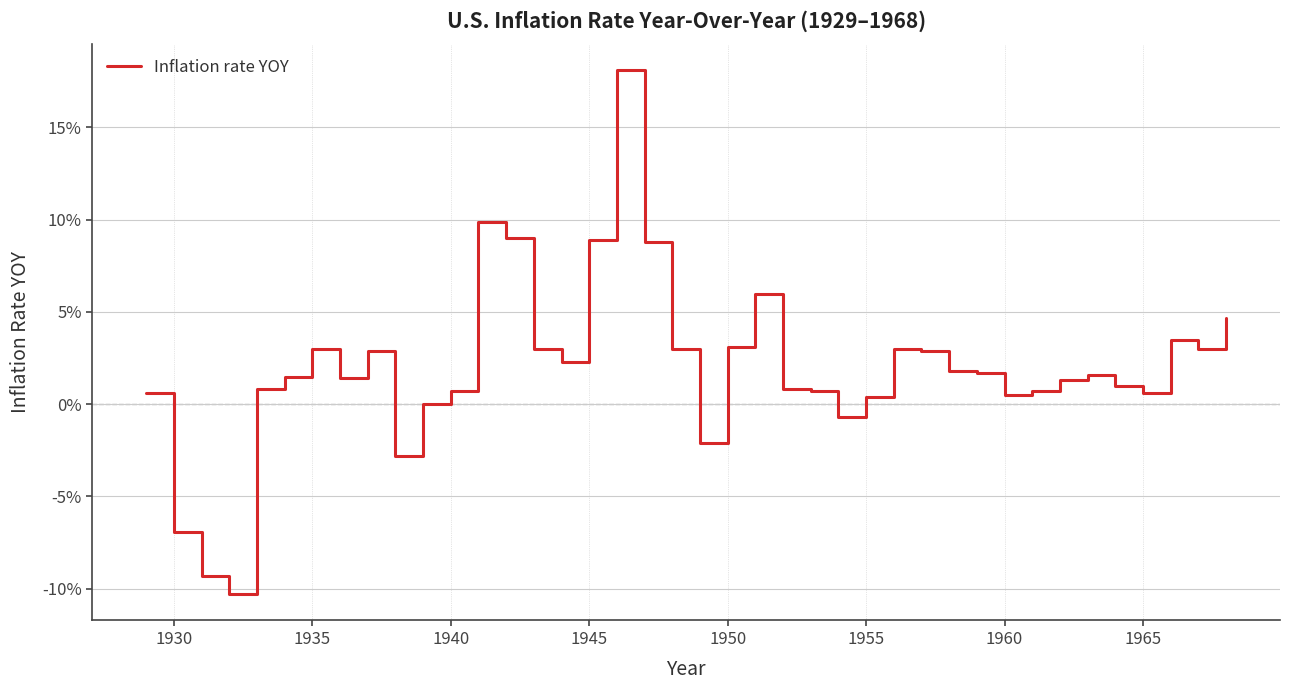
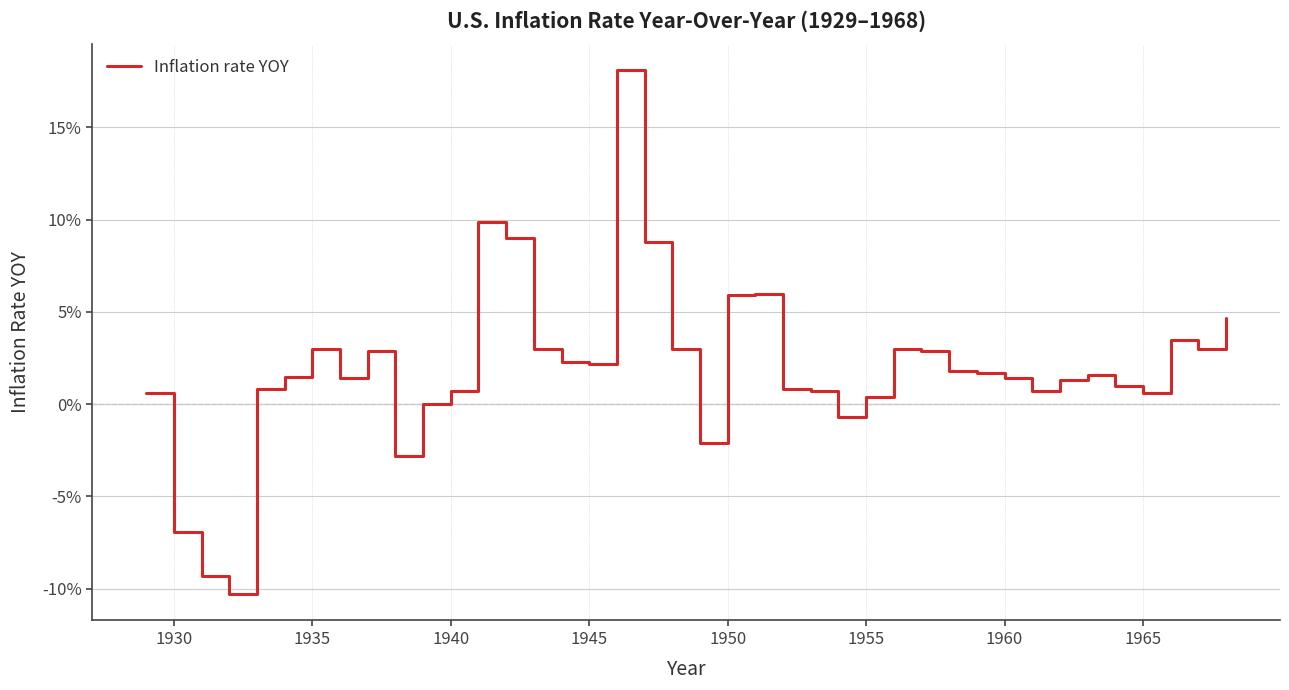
1945: 8.9% -> 2.2%
1950: 3.1% -> 5.9%
1960: 0.5% -> 1.4%
